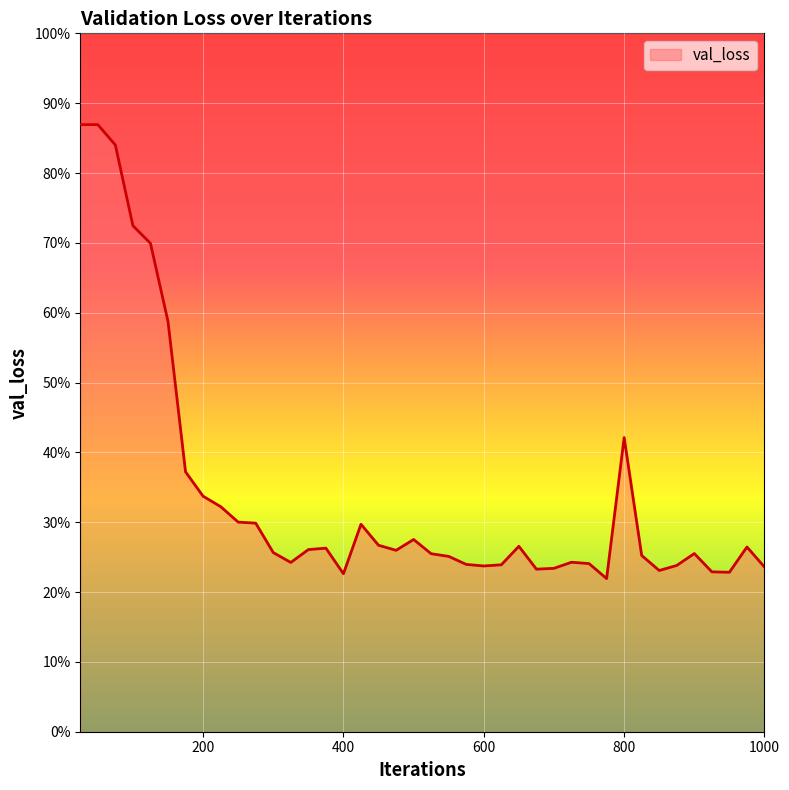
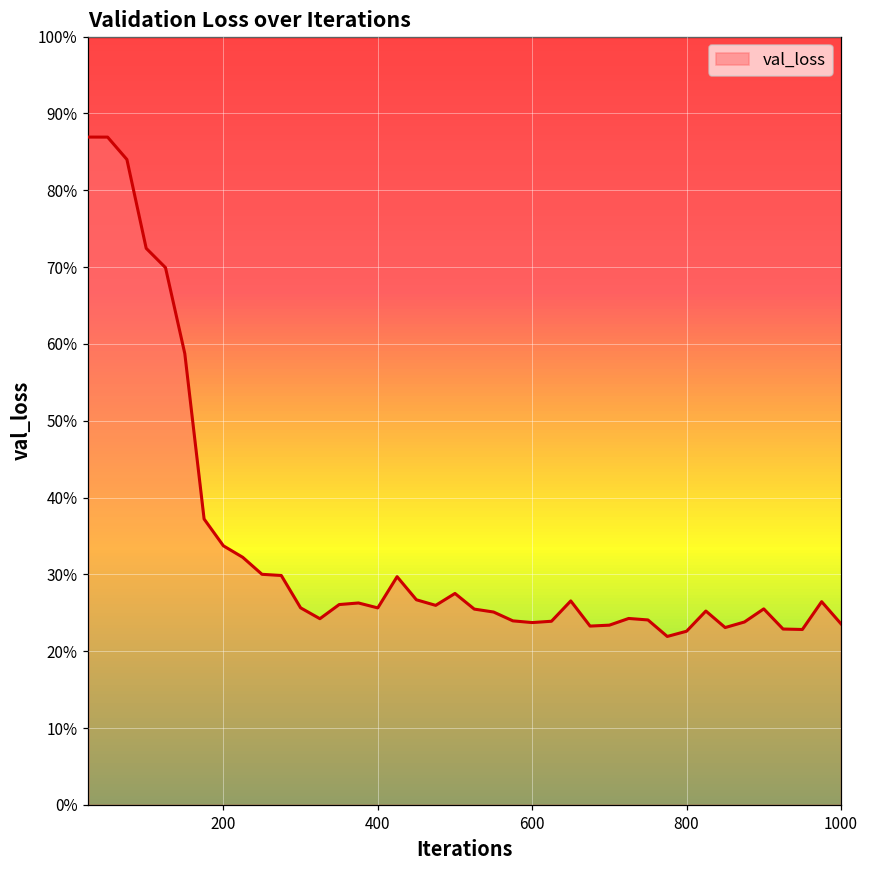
400: 23% -> 26%
800: 42% -> 23%
